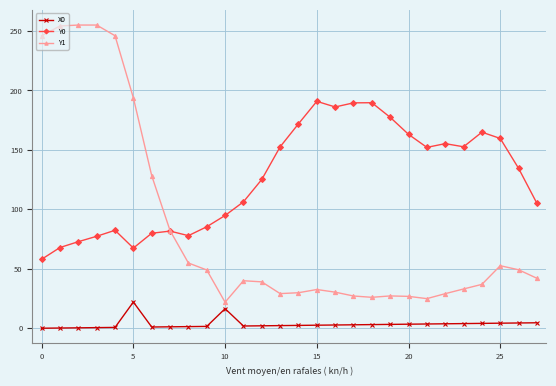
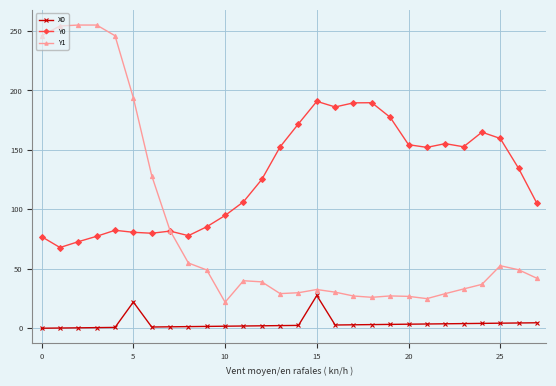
Y0, 0: 58 -> 77
Y0, 5: 67 -> 81
X0, 10: 16 -> 2
X0, 15: 3 -> 28
Y0, 20: 163 -> 154
